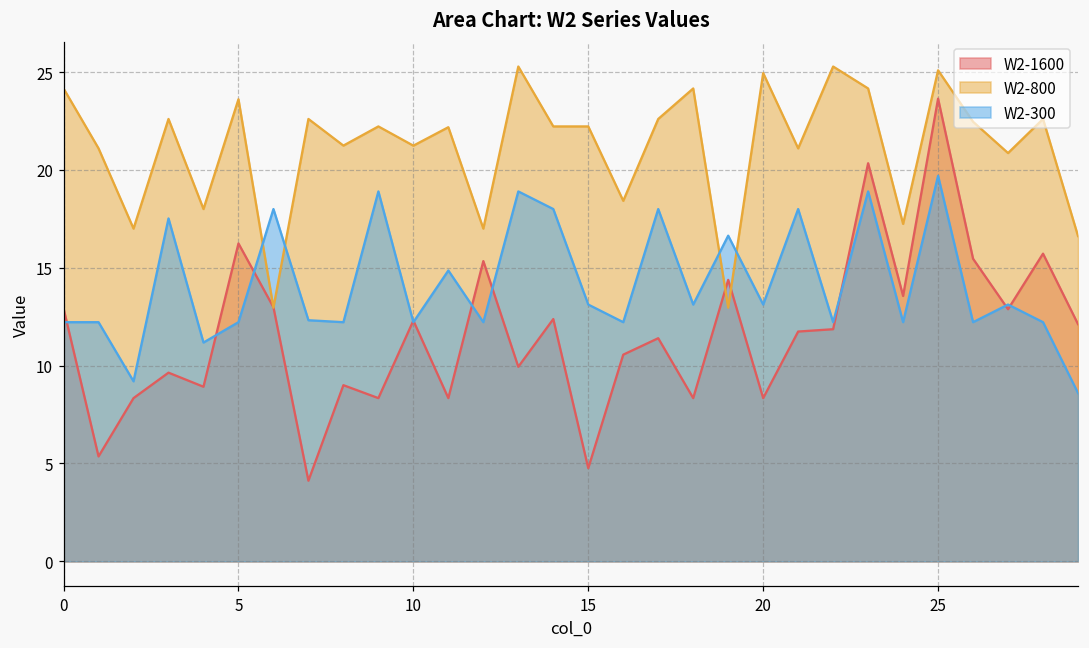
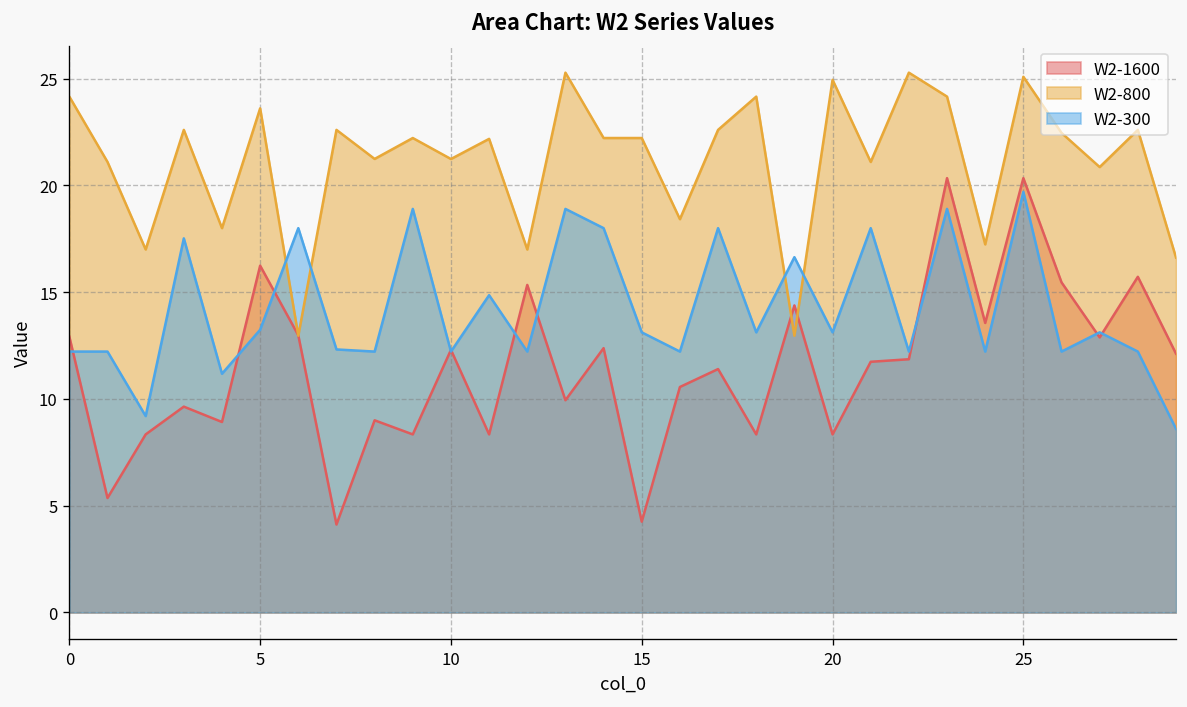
W2-300, 5: 12.2 -> 13.2
W2-1600, 15: 4.8 -> 4.3
W2-1600, 25: 23.6 -> 20.3
